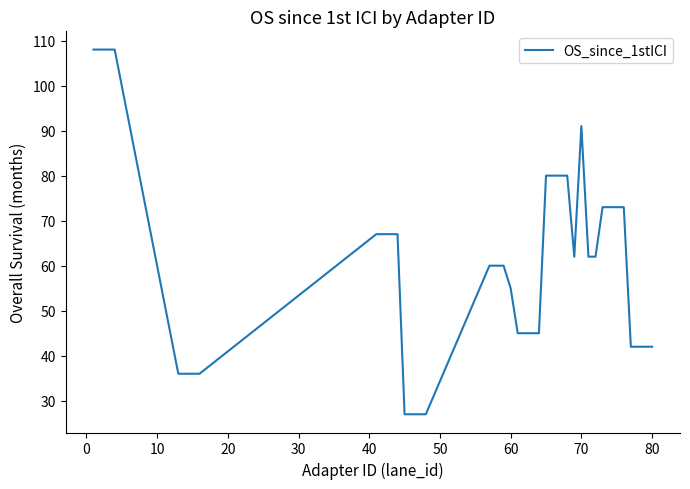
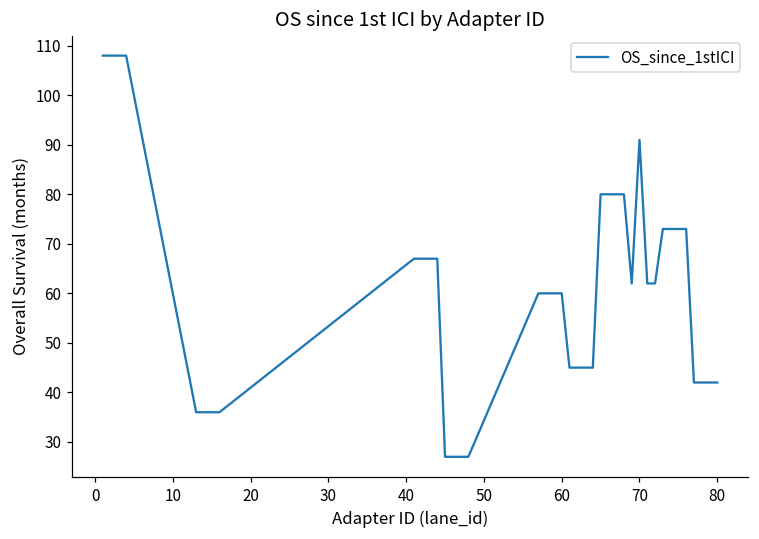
60: 55 -> 60
